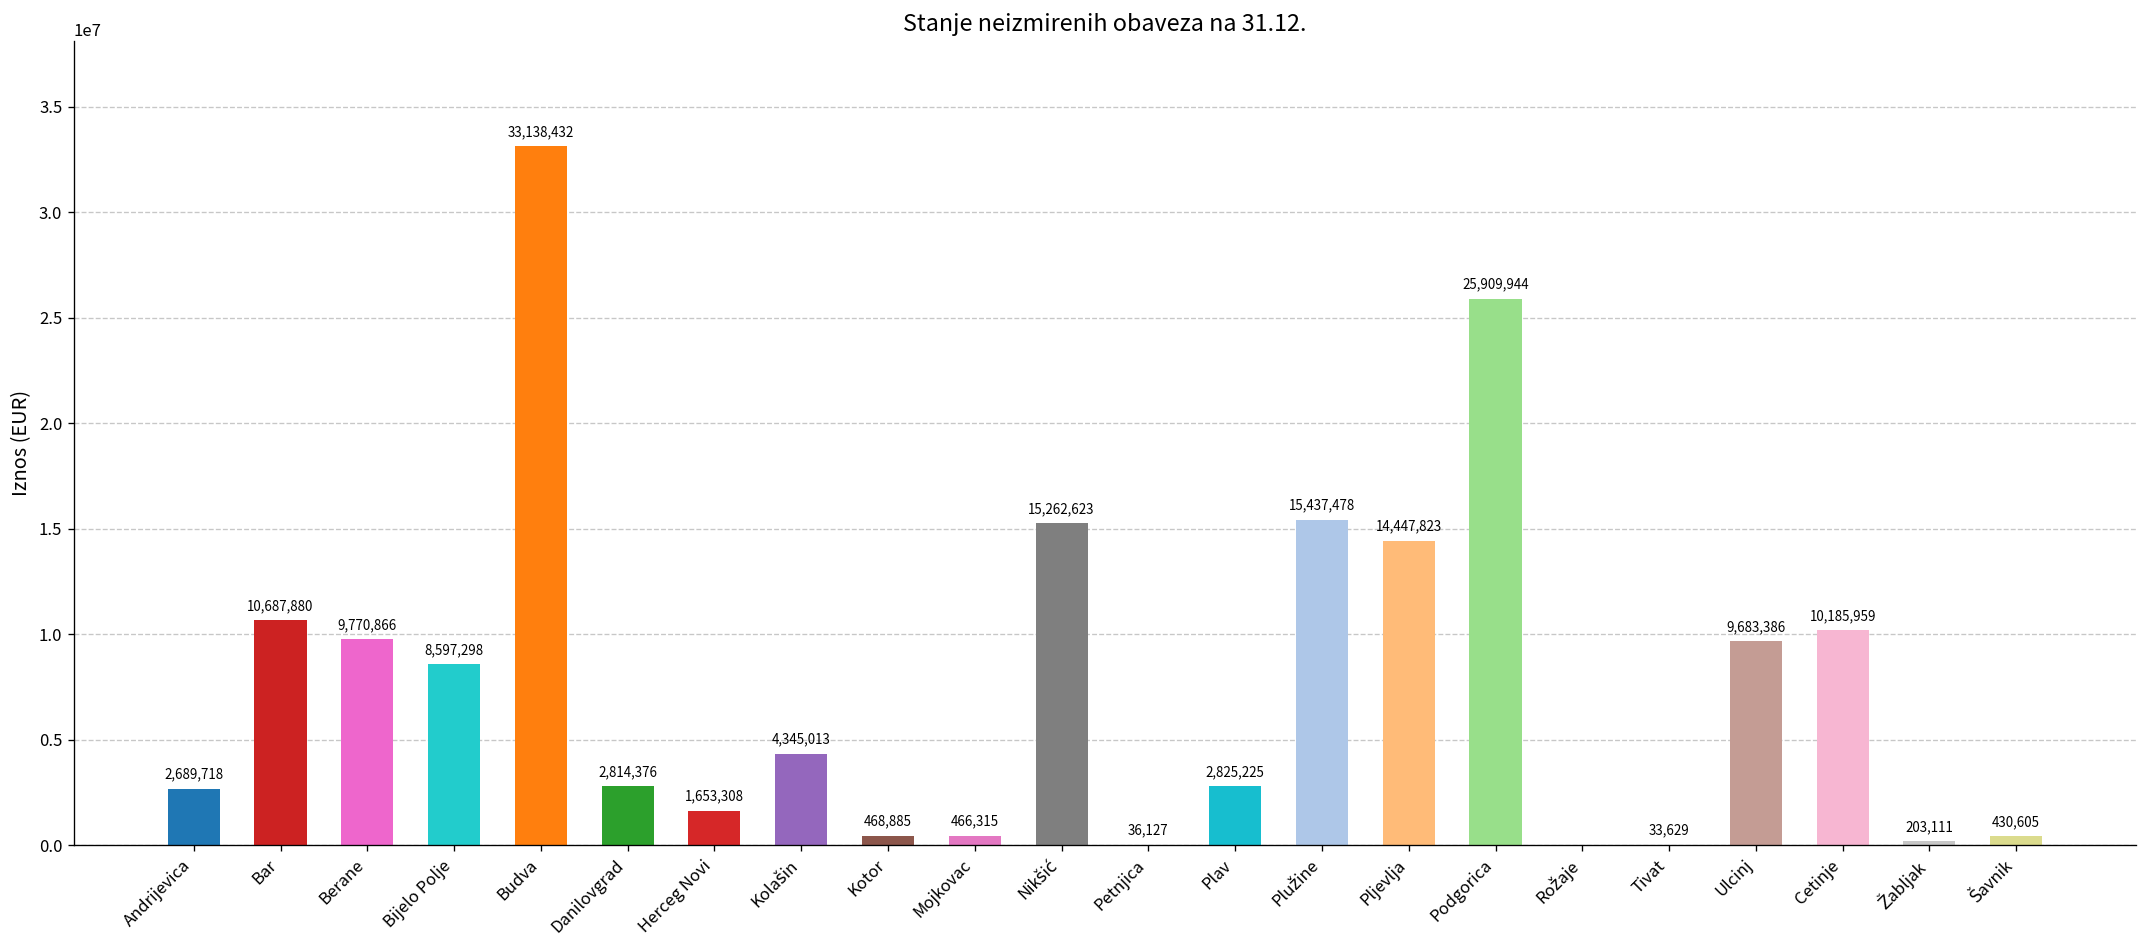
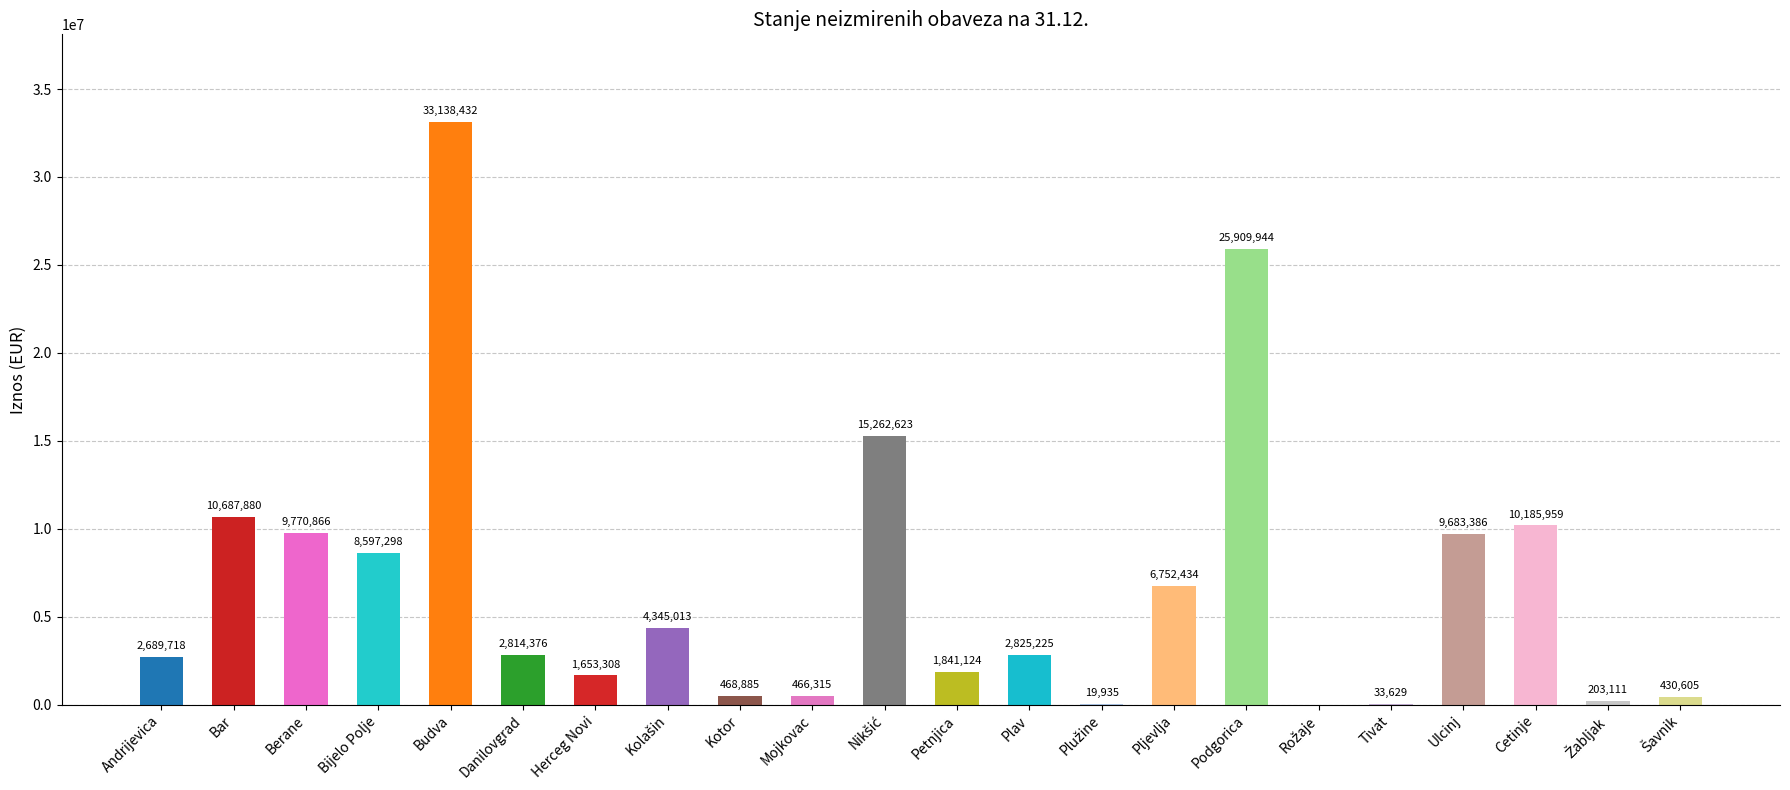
Petnjica: 36,127 -> 1,841,124
Plužine: 15,437,478 -> 19,935
Pljevlja: 14,447,823 -> 6,752,434
